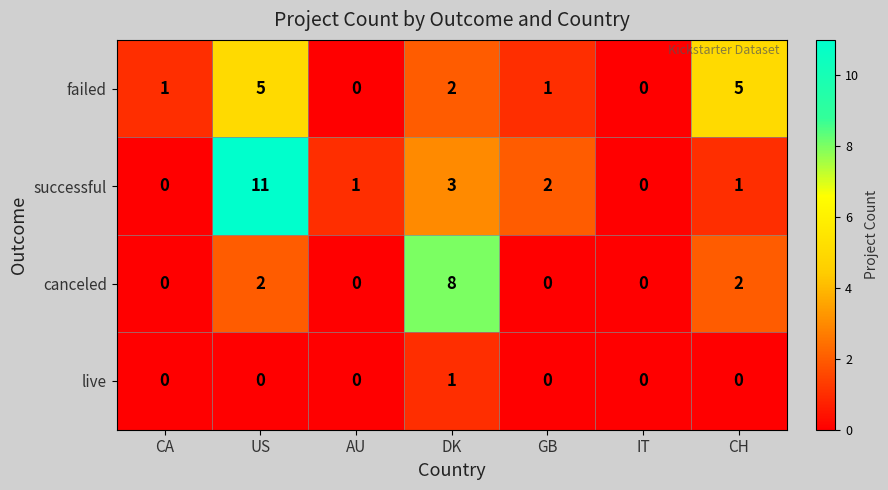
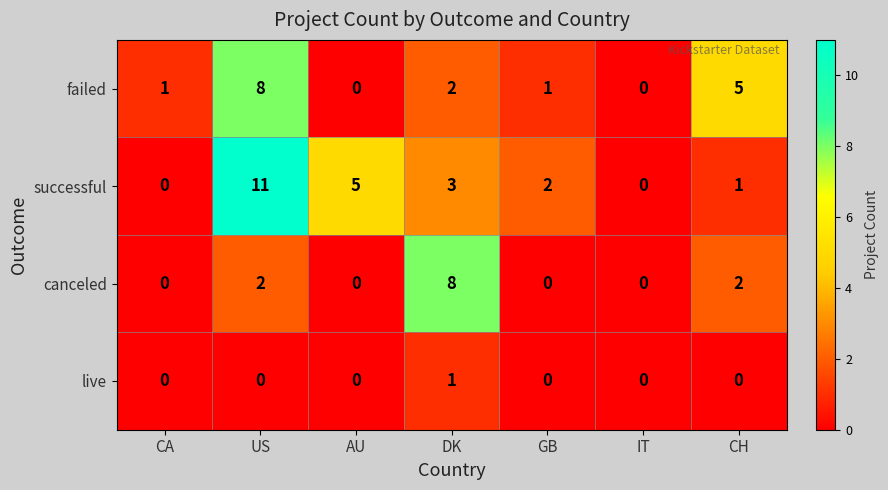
failed, US: 5 -> 8
successful, AU: 1 -> 5
